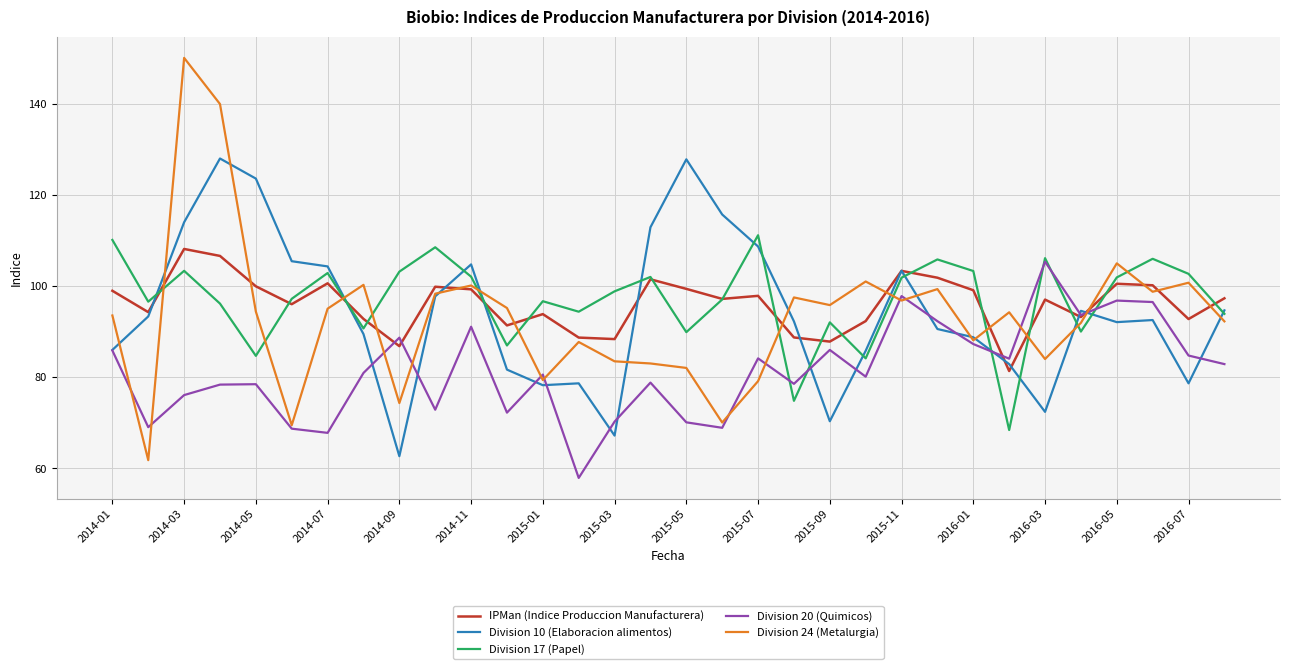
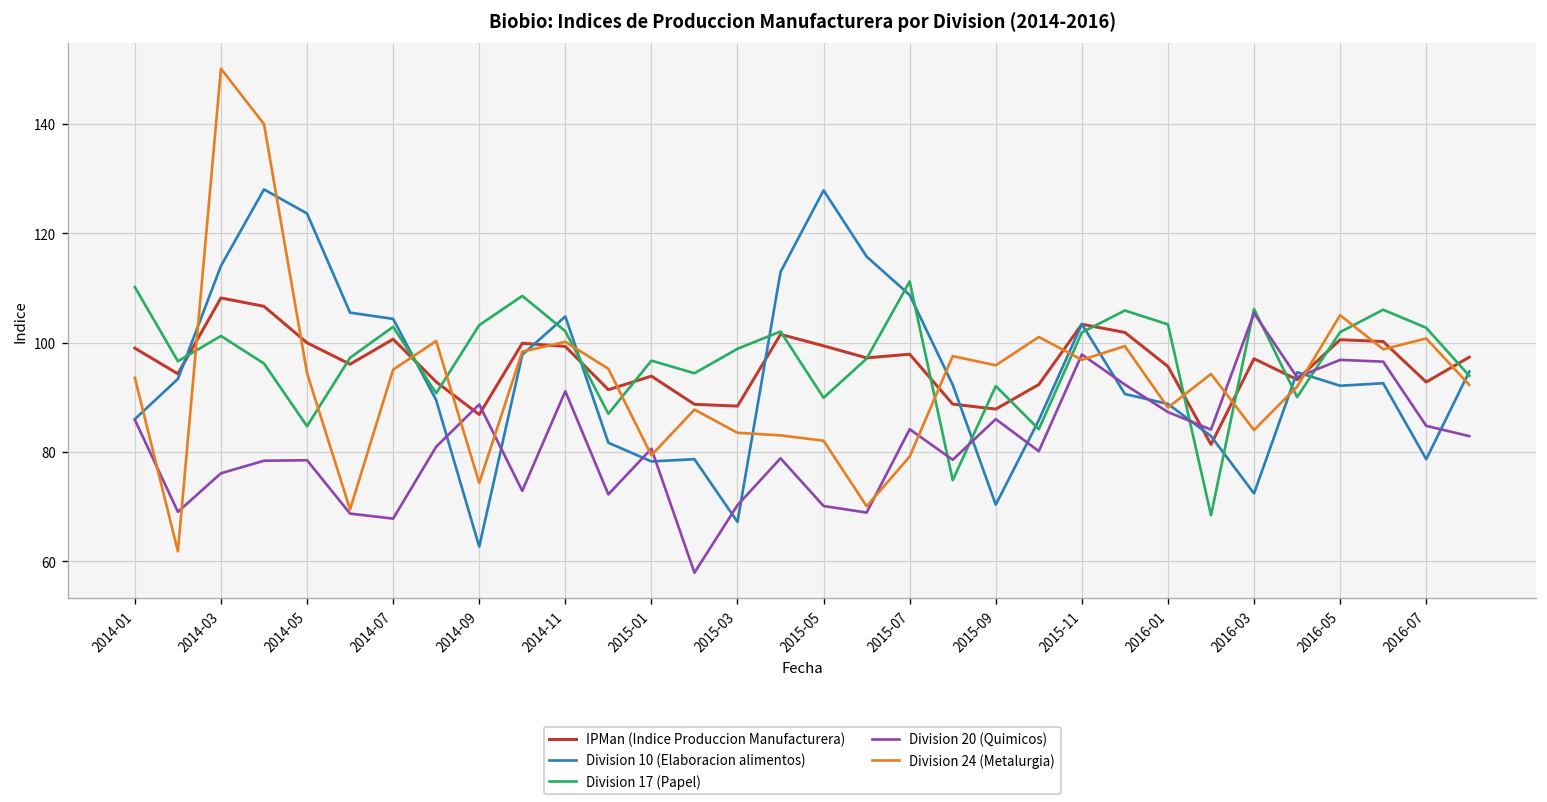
Division 17 (Papel), 2014-03: 103 -> 101
IPMan (Indice Produccion Manufacturera), 2016-01: 99 -> 96
